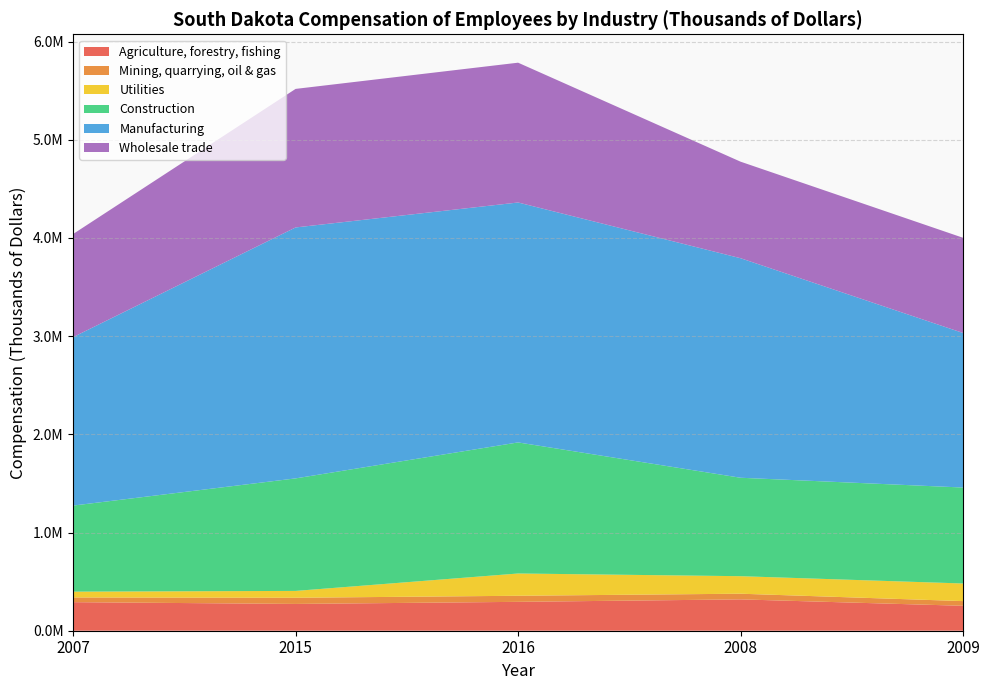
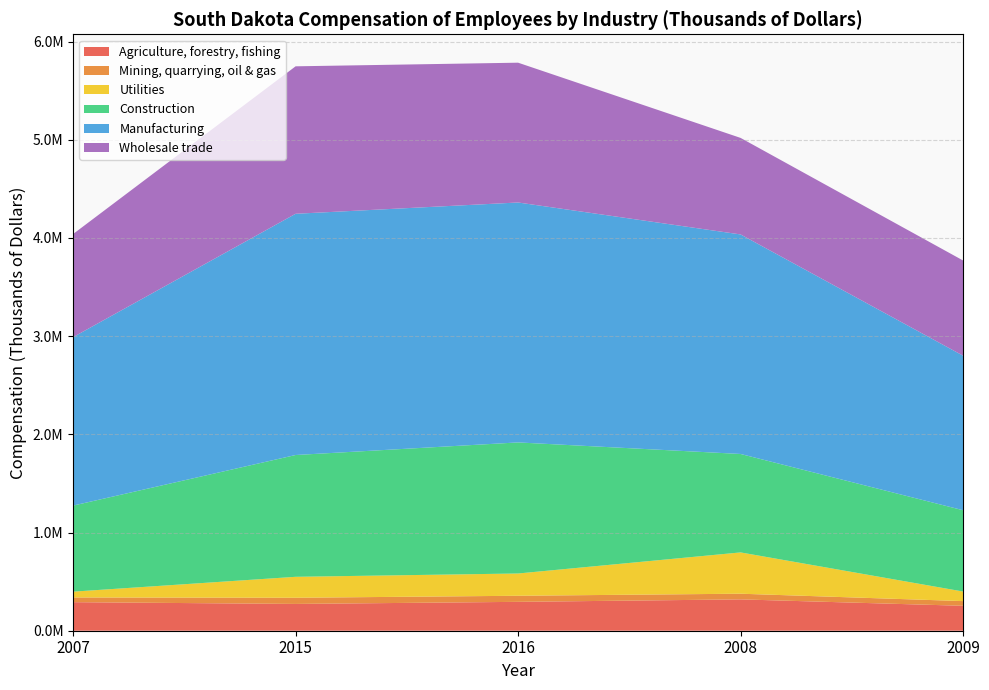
Utilities, 2015: 100000 -> 200000
Construction, 2015: 1100000 -> 1200000
Manufacturing, 2015: 2600000 -> 2500000
Wholesale trade, 2015: 1400000 -> 1500000
Utilities, 2008: 200000 -> 400000
Utilities, 2009: 200000 -> 100000
Construction, 2009: 1000000 -> 800000
